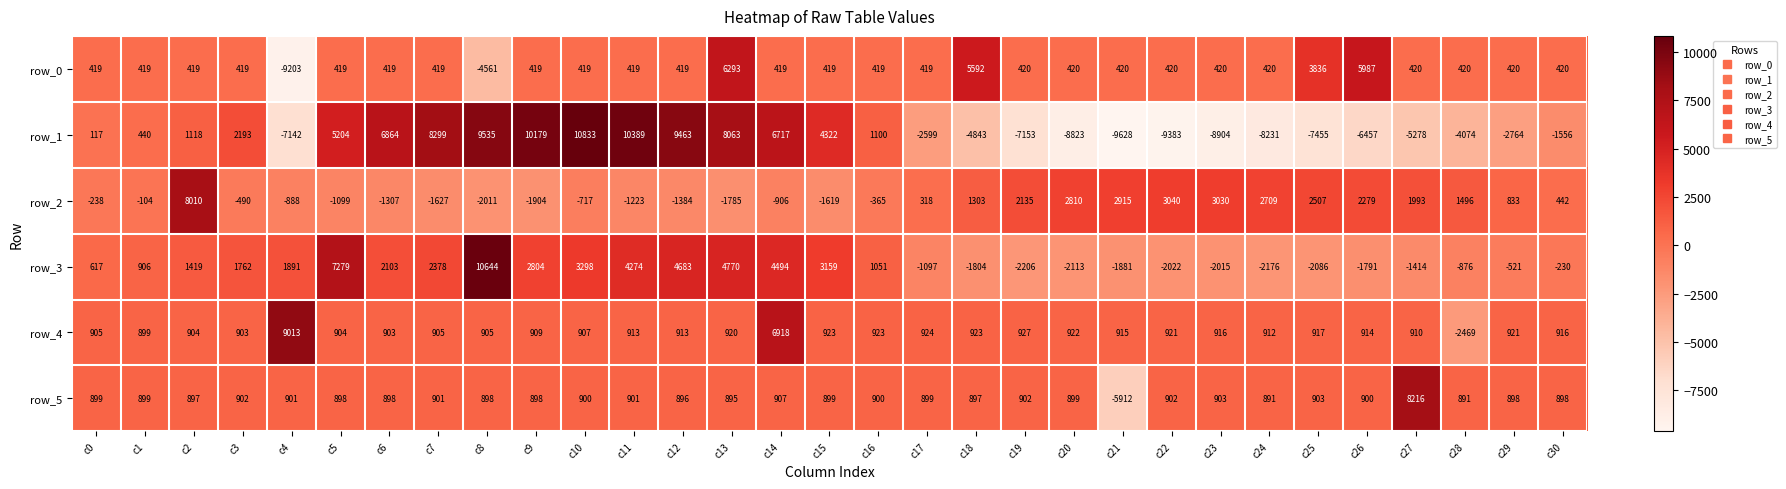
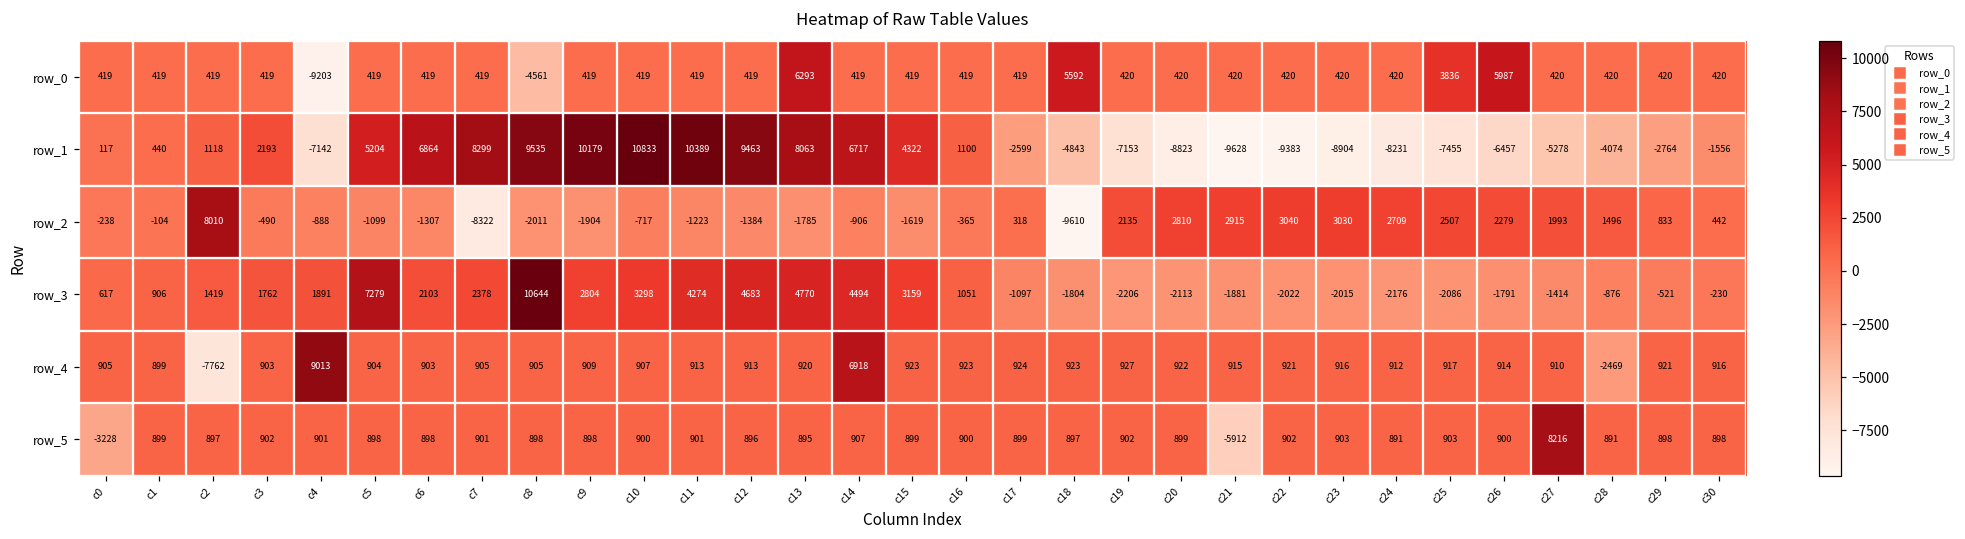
row_2, c7: -1627 -> -8322
row_2, c18: 1303 -> -9610
row_4, c2: 904 -> -7762
row_5, c0: 899 -> -3228
